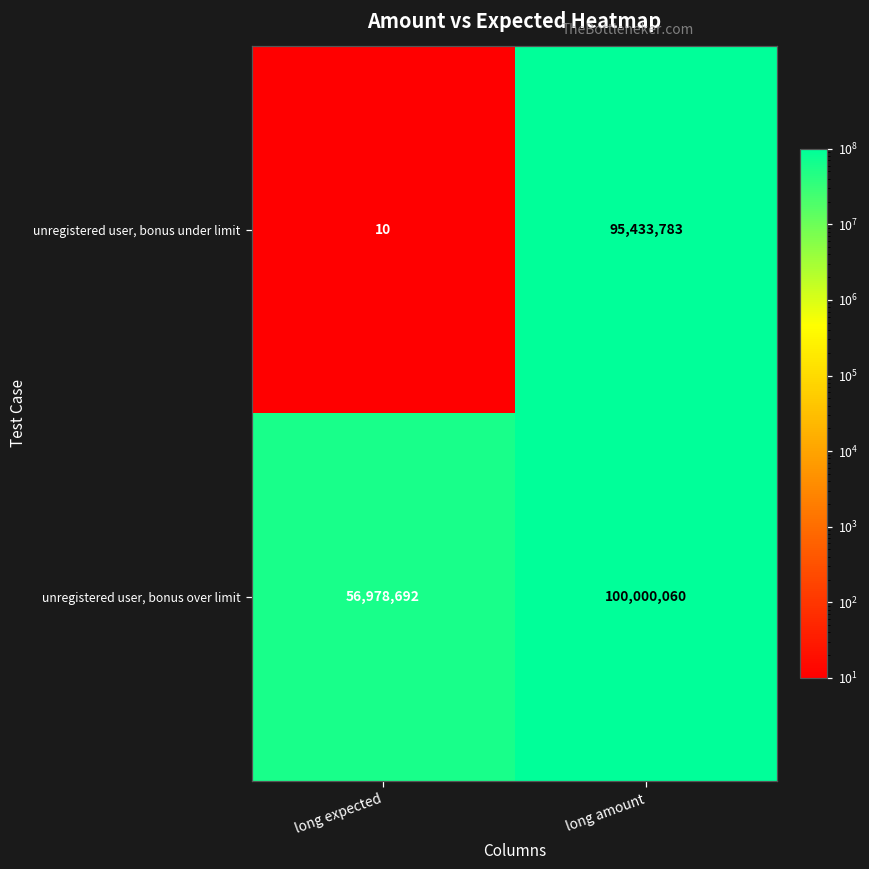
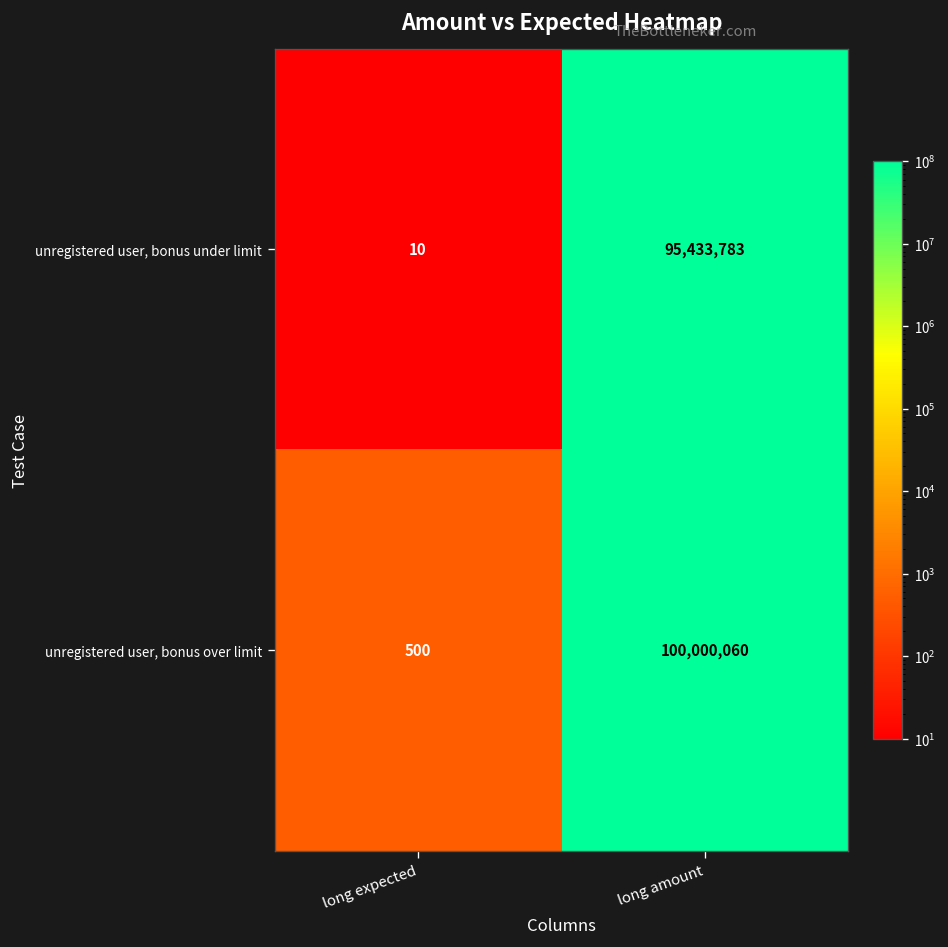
unregistered user, bonus over limit, long expected: 56,978,692 -> 500
